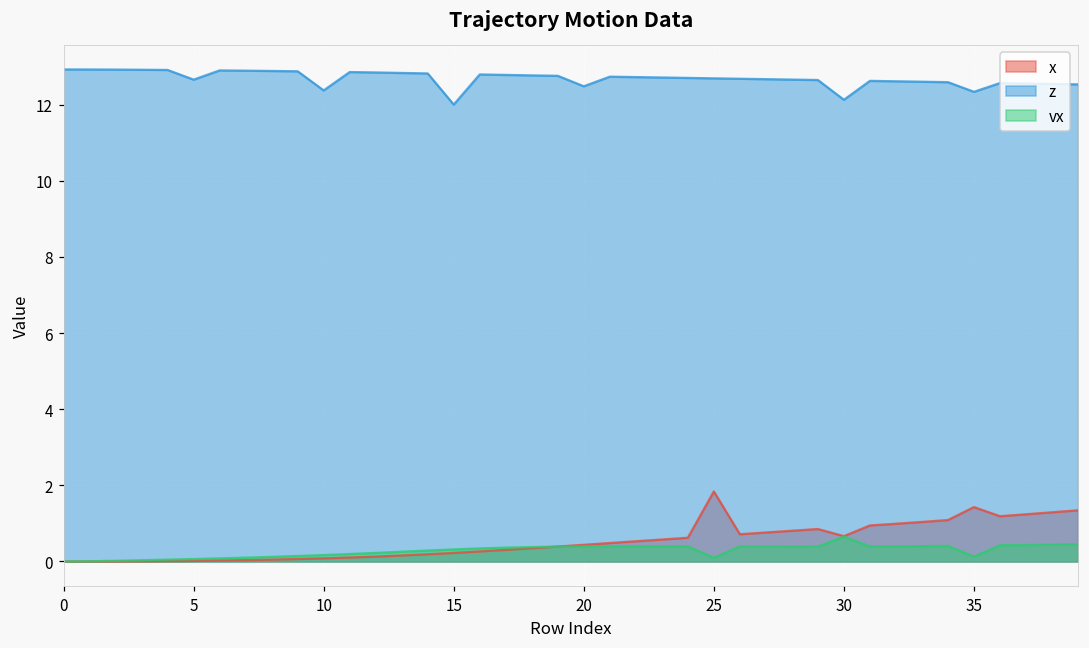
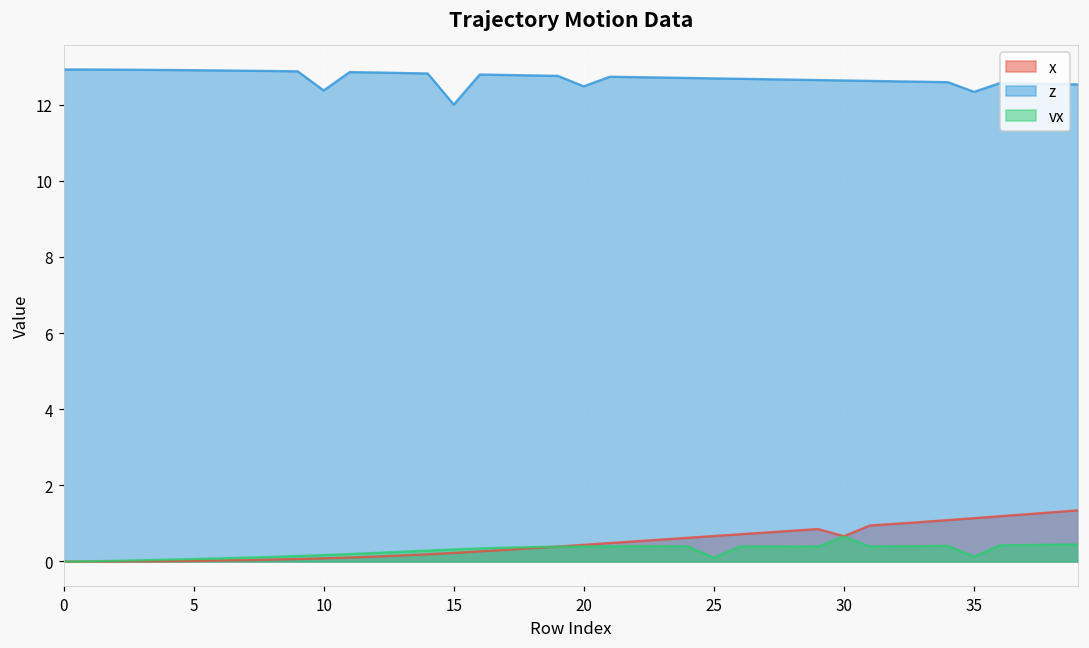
z, 5: 12.7 -> 12.9
x, 25: 1.8 -> 0.7
z, 30: 12.1 -> 12.6
x, 35: 1.4 -> 1.1
